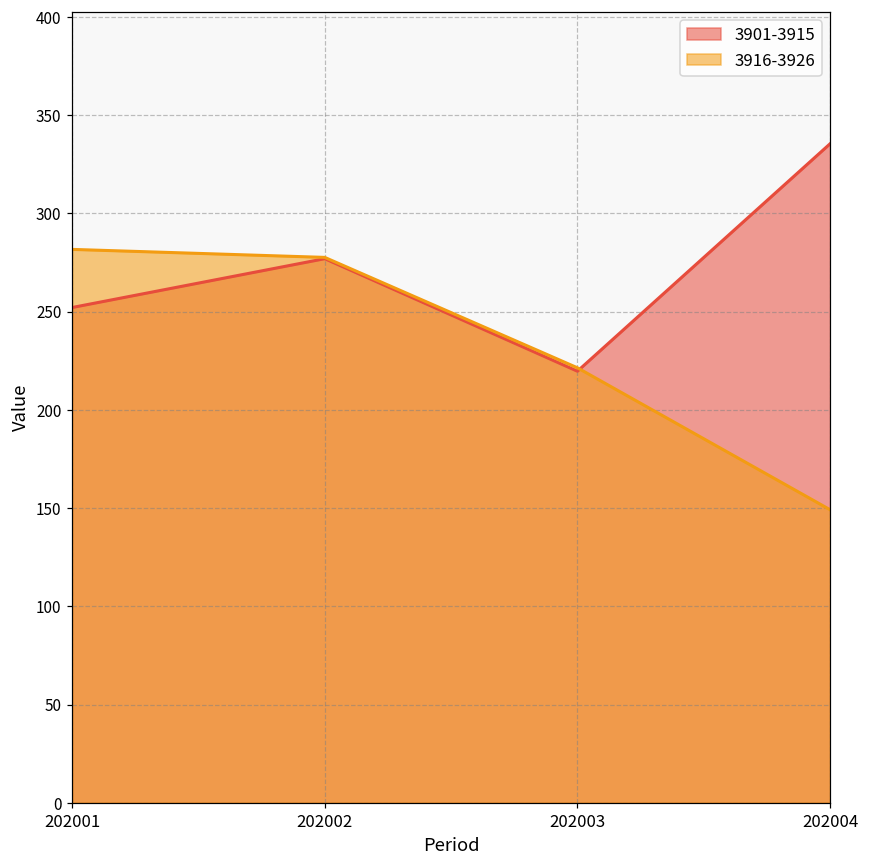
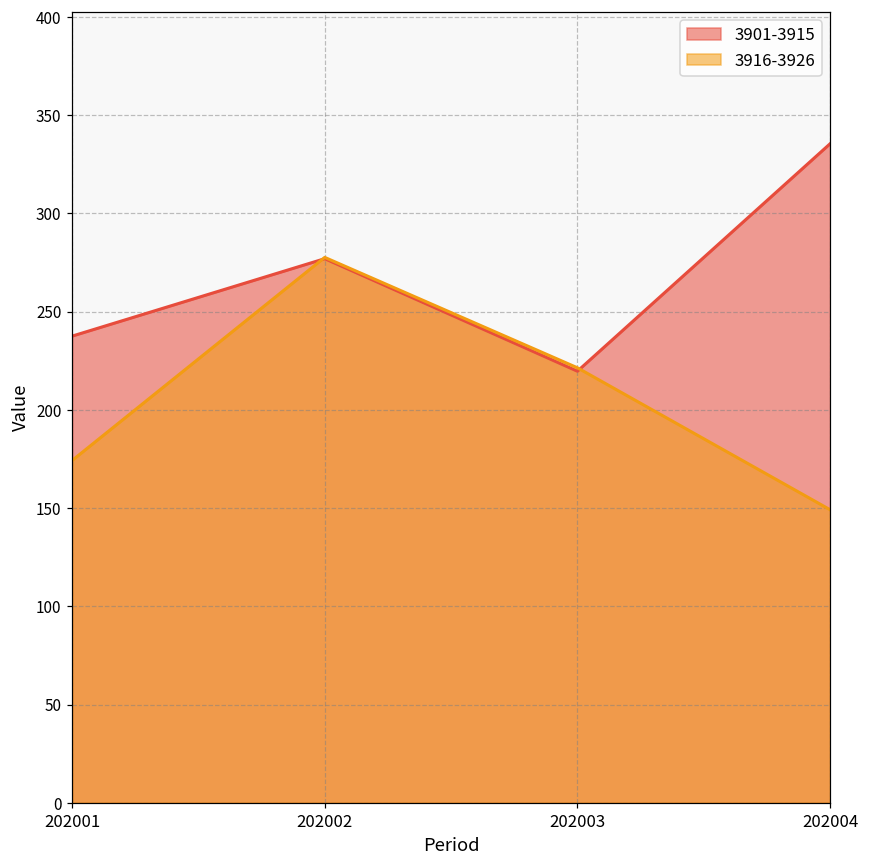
3901-3915, 202001: 252 -> 237
3916-3926, 202001: 282 -> 174
